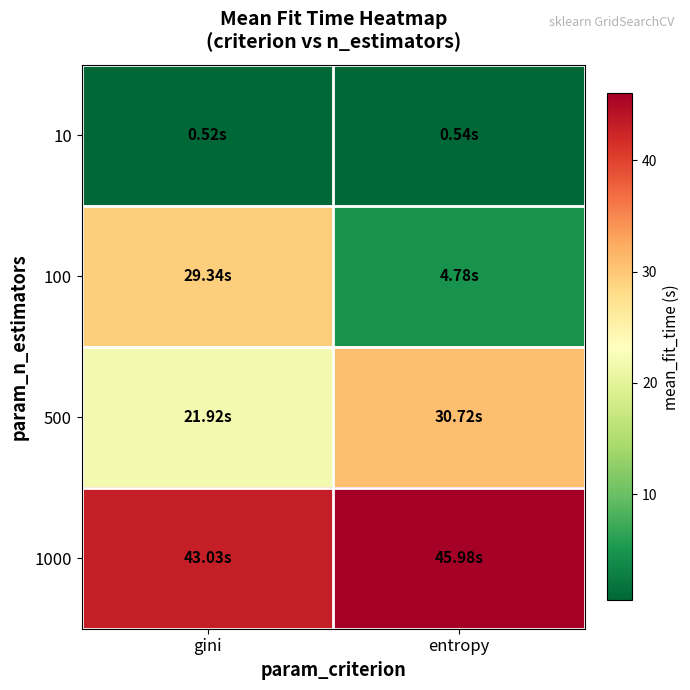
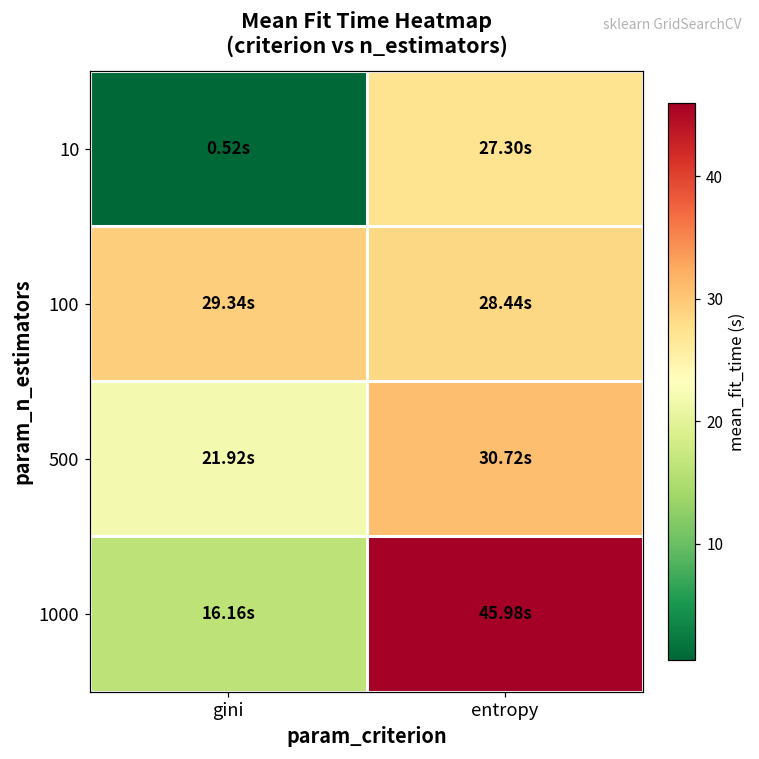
10, entropy: 0.54s -> 27.30s
100, entropy: 4.78s -> 28.44s
1000, gini: 43.03s -> 16.16s
